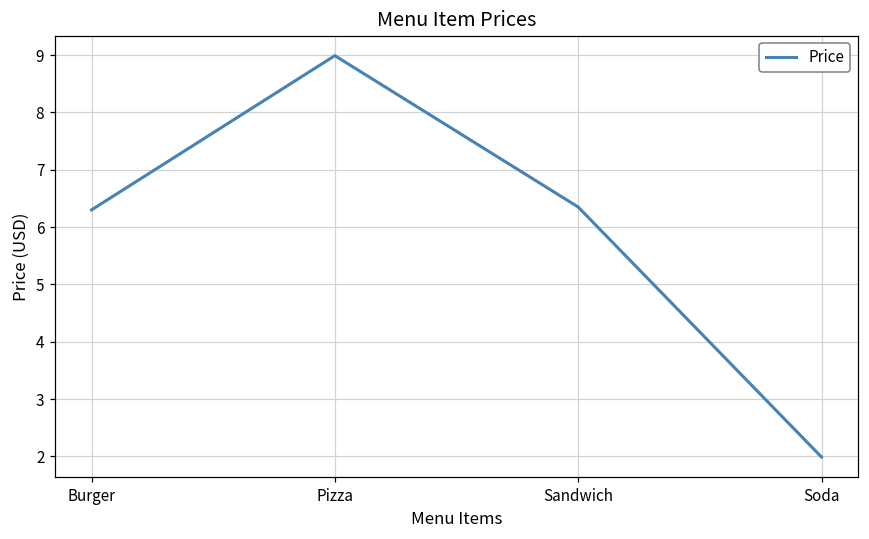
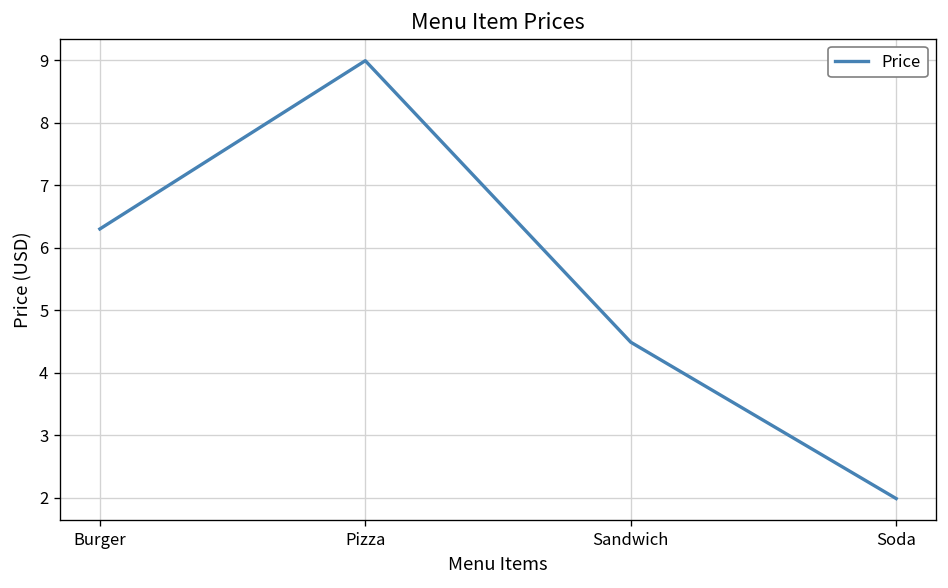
Sandwich: 6.4 -> 4.5
